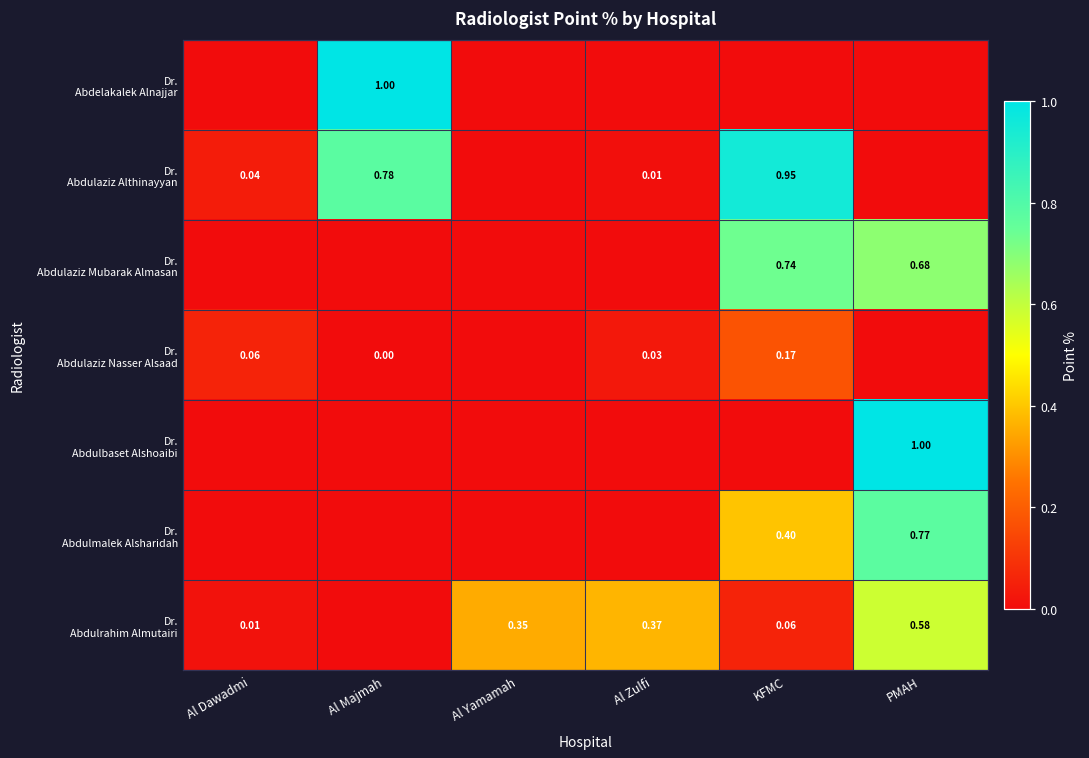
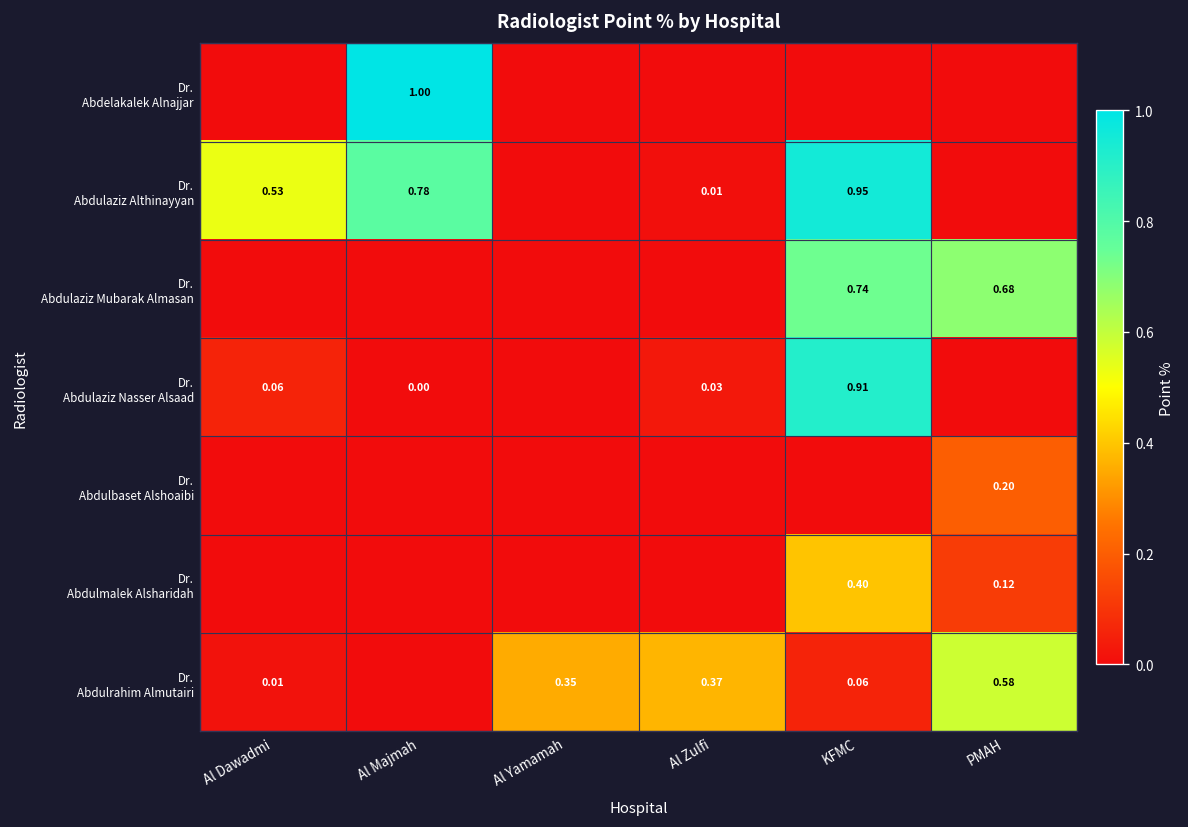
Dr. Abdulaziz Althinayyan, Al Dawadmi: 0.04 -> 0.53
Dr. Abdulaziz Nasser Alsaad, KFMC: 0.17 -> 0.91
Dr. Abdulbaset Alshoaibi, PMAH: 1.00 -> 0.20
Dr. Abdulmalek Alsharidah, PMAH: 0.77 -> 0.12
